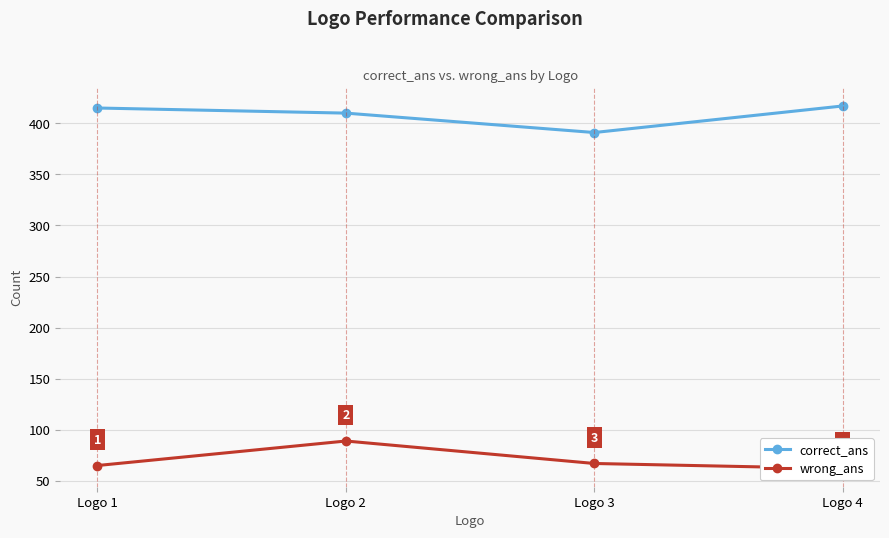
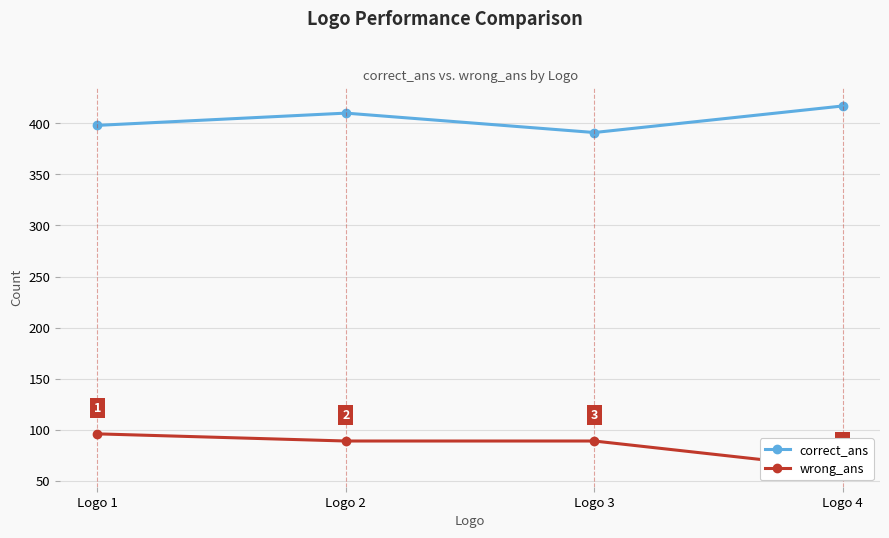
correct_ans, Logo 1: 415 -> 398
wrong_ans, Logo 1: 65 -> 96
wrong_ans, Logo 3: 67 -> 89
